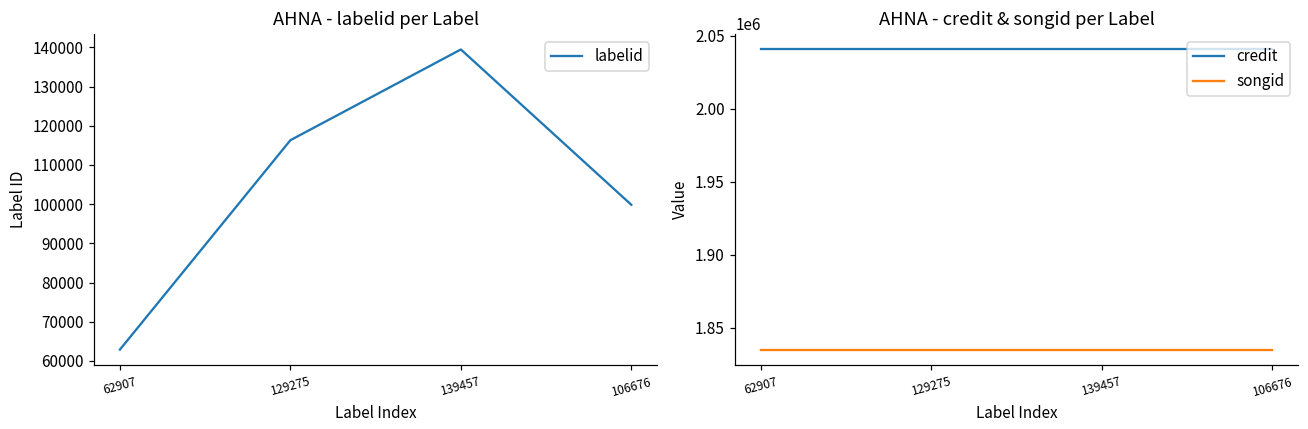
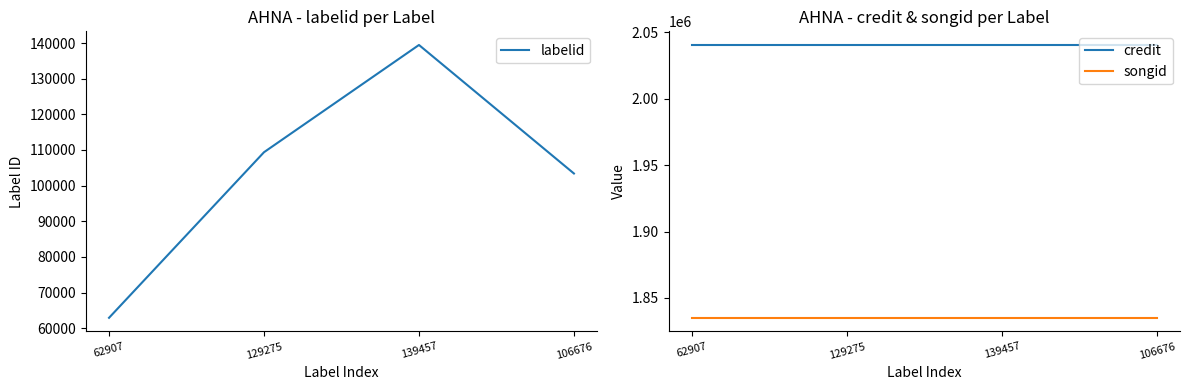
AHNA - labelid per Label, 129275: 116000 -> 109000
AHNA - labelid per Label, 106676: 100000 -> 103000
